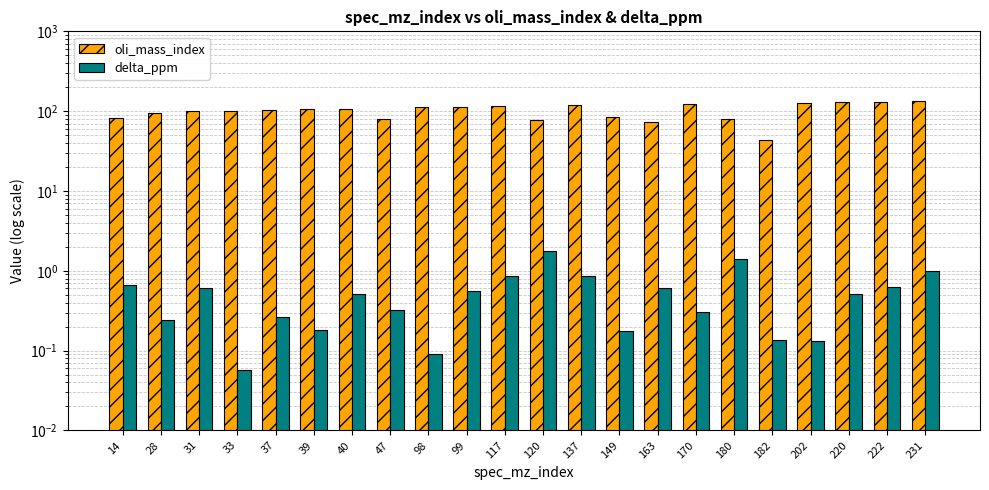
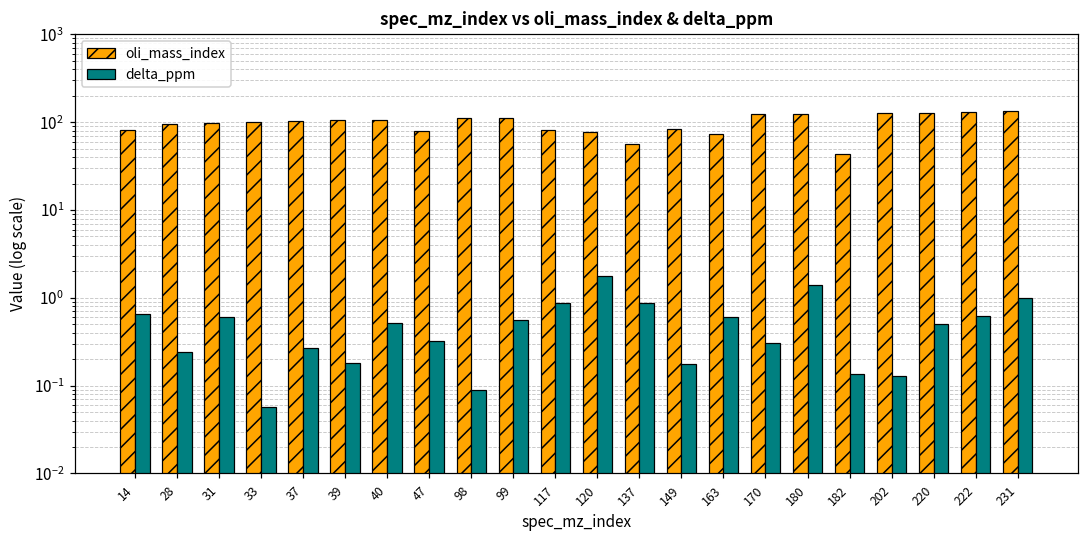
oli_mass_index, 117: 120 -> 80
oli_mass_index, 137: 120 -> 60
oli_mass_index, 180: 80 -> 120
